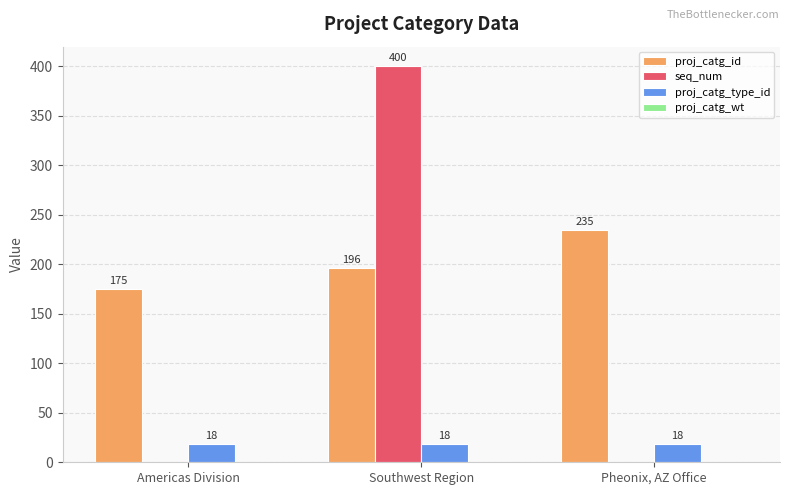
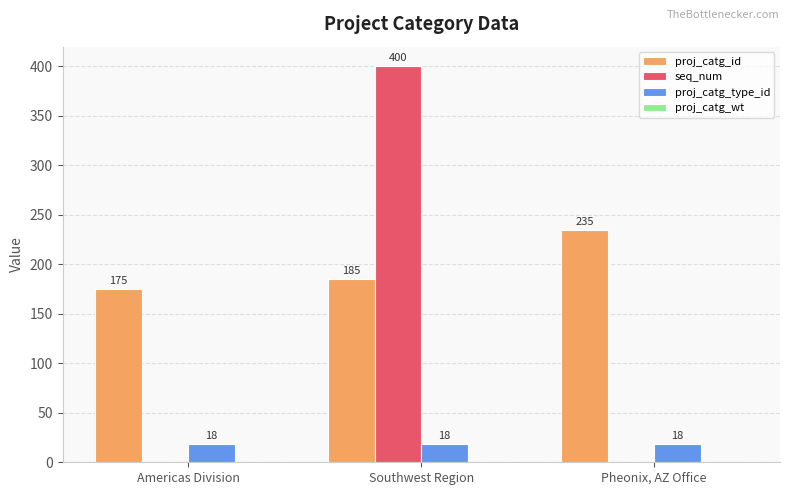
proj_catg_id, Southwest Region: 196 -> 185
